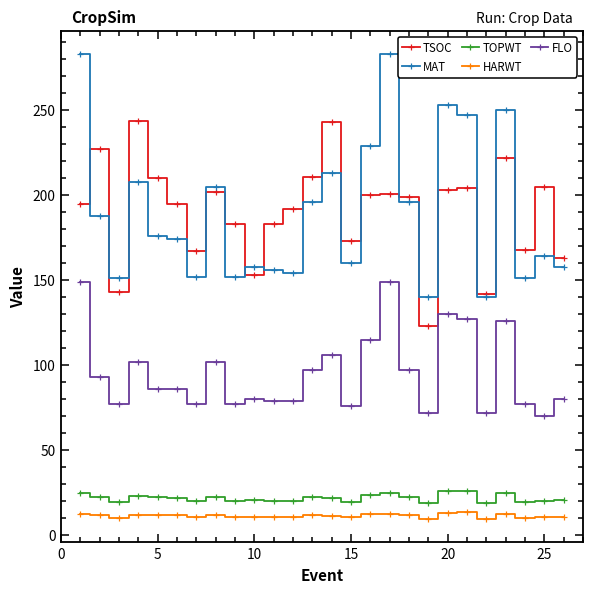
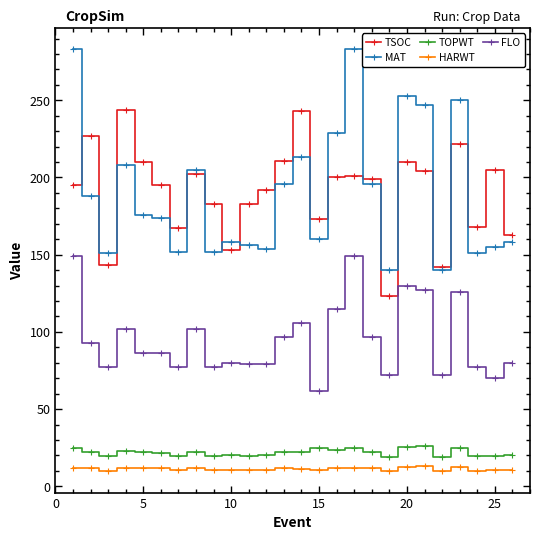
TOPWT, 15: 19 -> 25
FLO, 15: 76 -> 62
TSOC, 20: 203 -> 210
MAT, 25: 164 -> 155
